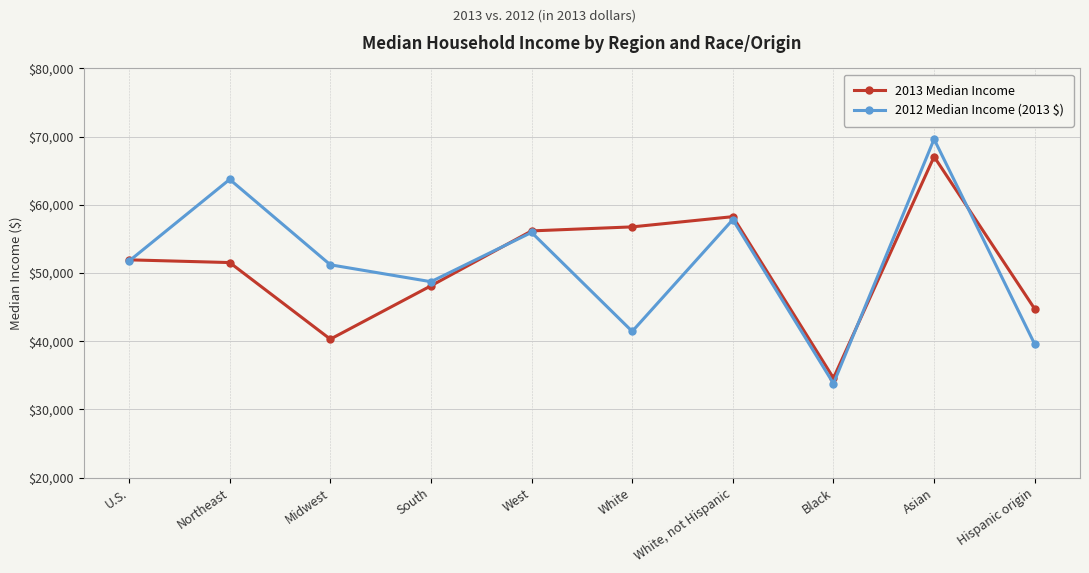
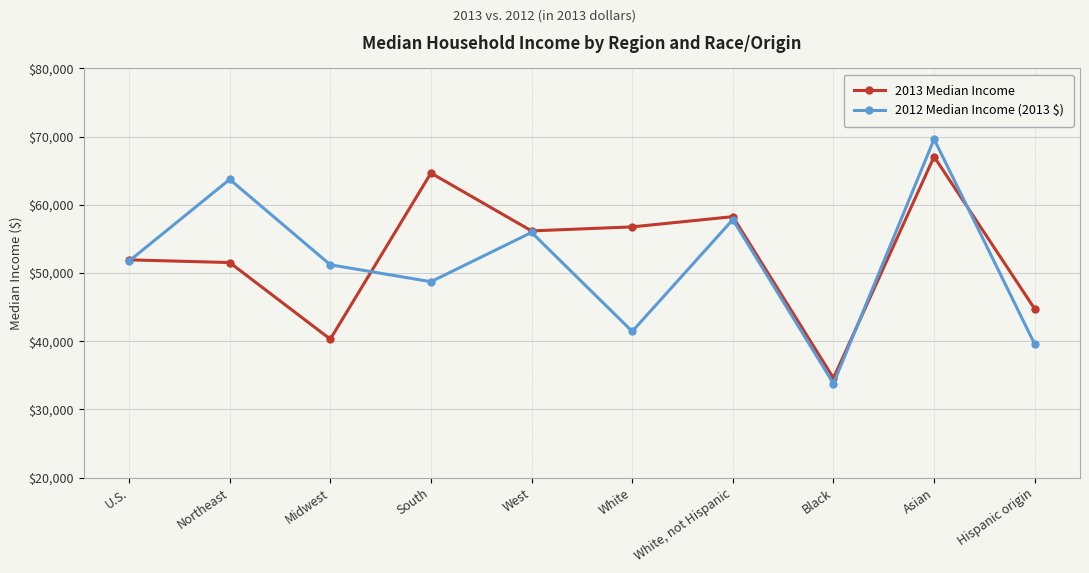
2013 Median Income, South: $48,000 -> $65,000
